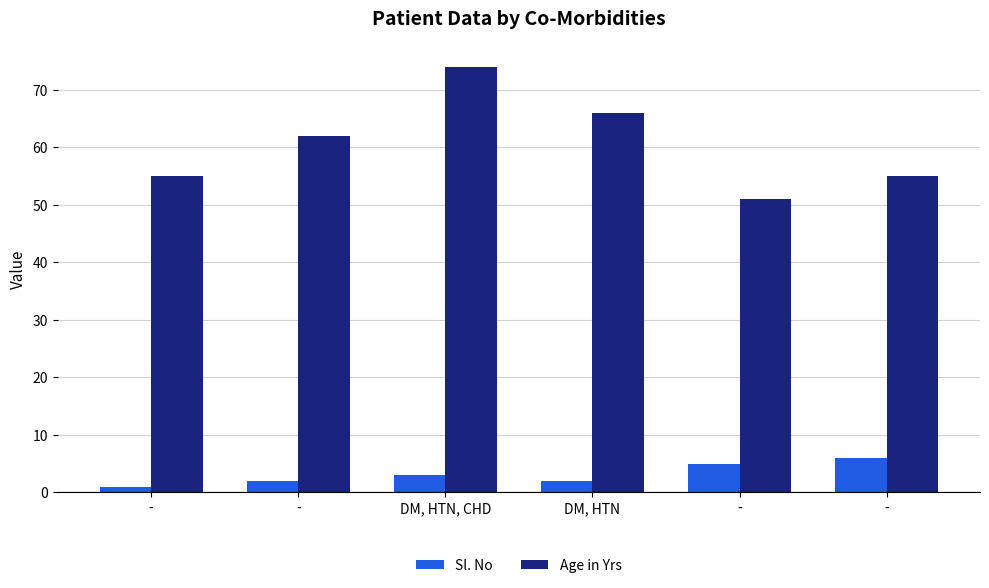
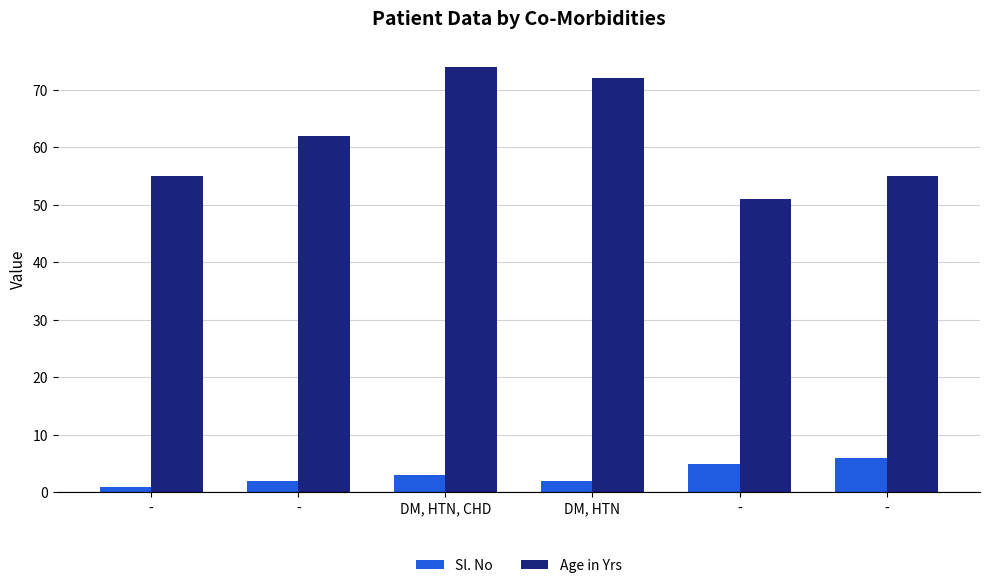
Age in Yrs, DM, HTN: 66 -> 72
